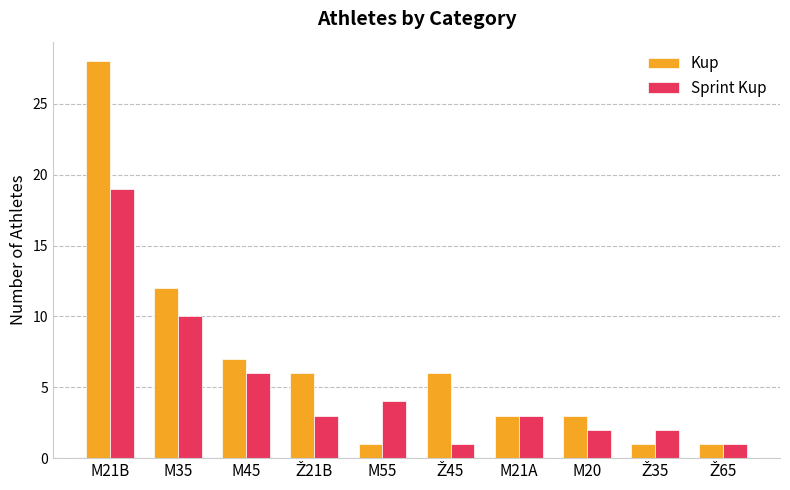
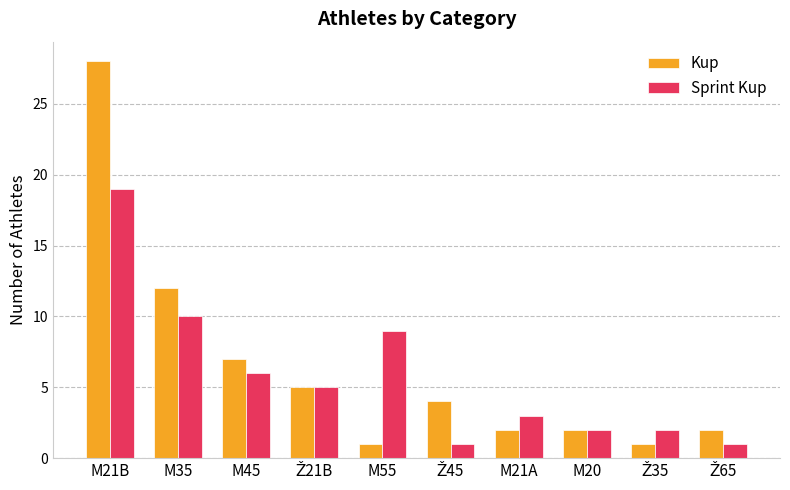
Kup, Ž21B: 6 -> 5
Sprint Kup, Ž21B: 3 -> 5
Sprint Kup, M55: 4 -> 9
Kup, Ž45: 6 -> 4
Kup, M21A: 3 -> 2
Kup, M20: 3 -> 2
Kup, Ž65: 1 -> 2
